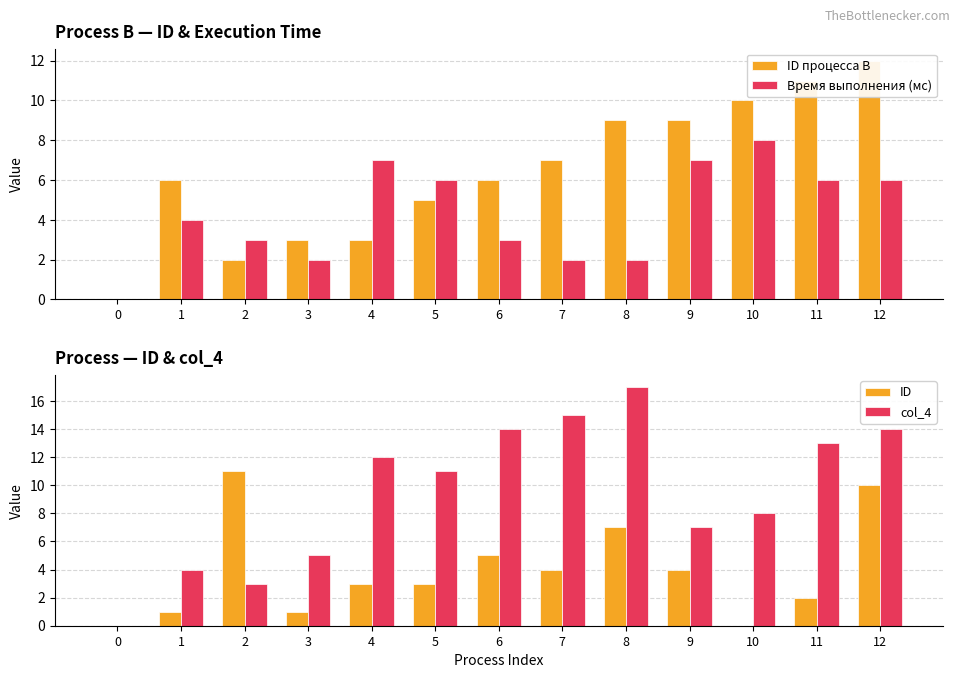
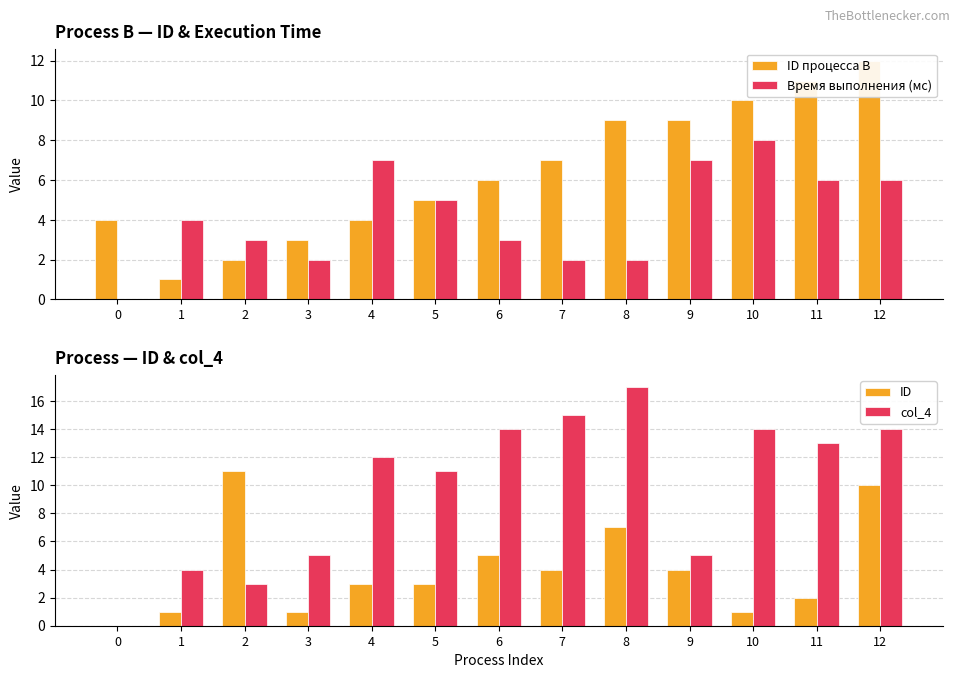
Process B — ID & Execution Time, ID процесса B, 0: 0 -> 4
Process B — ID & Execution Time, ID процесса B, 1: 6 -> 1
Process B — ID & Execution Time, ID процесса B, 4: 3 -> 4
Process B — ID & Execution Time, Время выполнения (мс), 5: 6 -> 5
Process — ID & col_4, col_4, 9: 7 -> 5
Process — ID & col_4, ID, 10: 0 -> 1
Process — ID & col_4, col_4, 10: 8 -> 14
